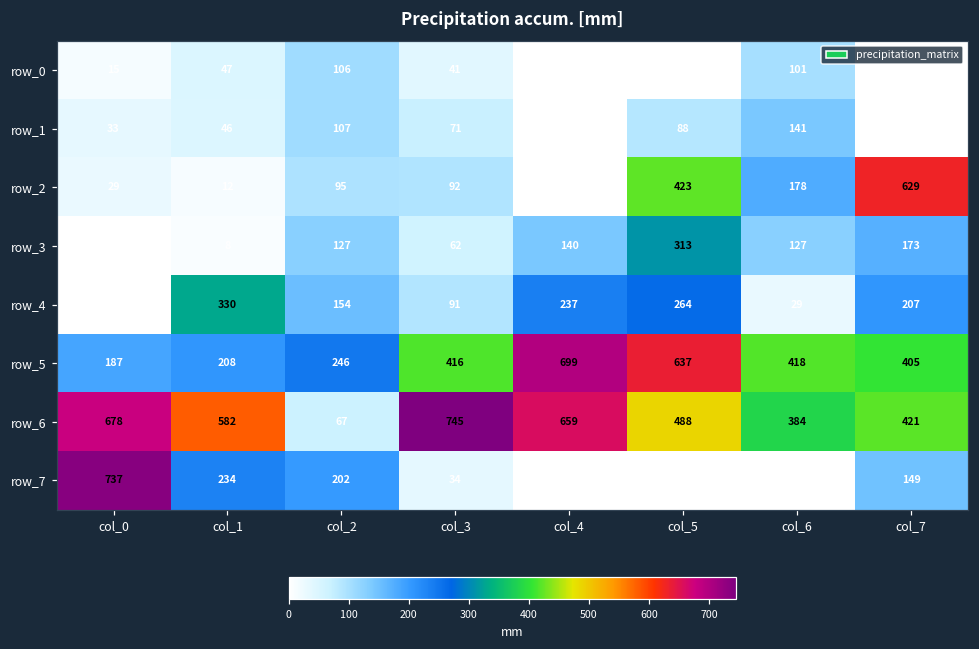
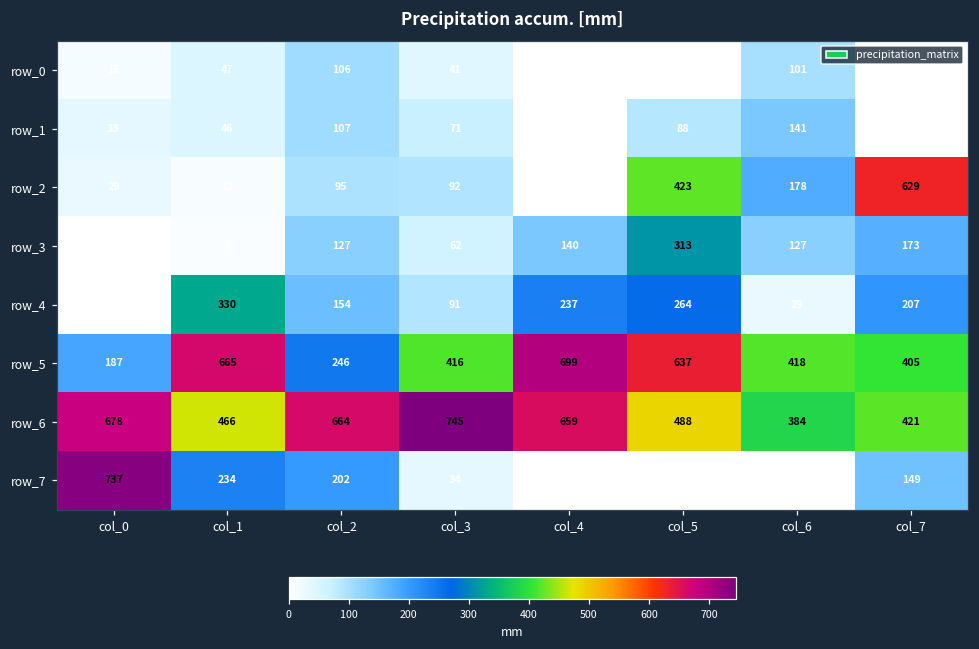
row_5, col_1: 208 -> 665
row_6, col_1: 582 -> 466
row_6, col_2: 67 -> 664
